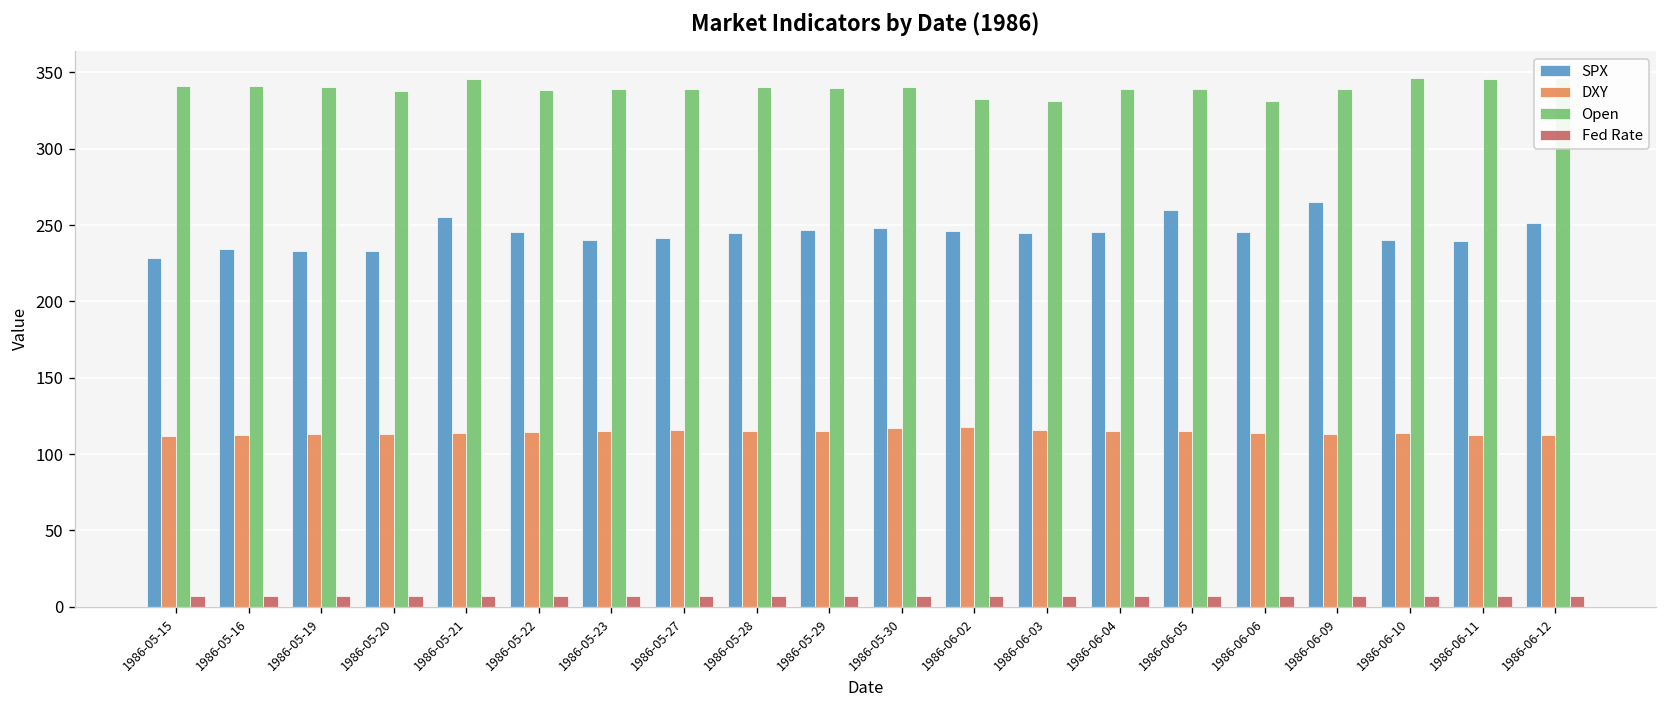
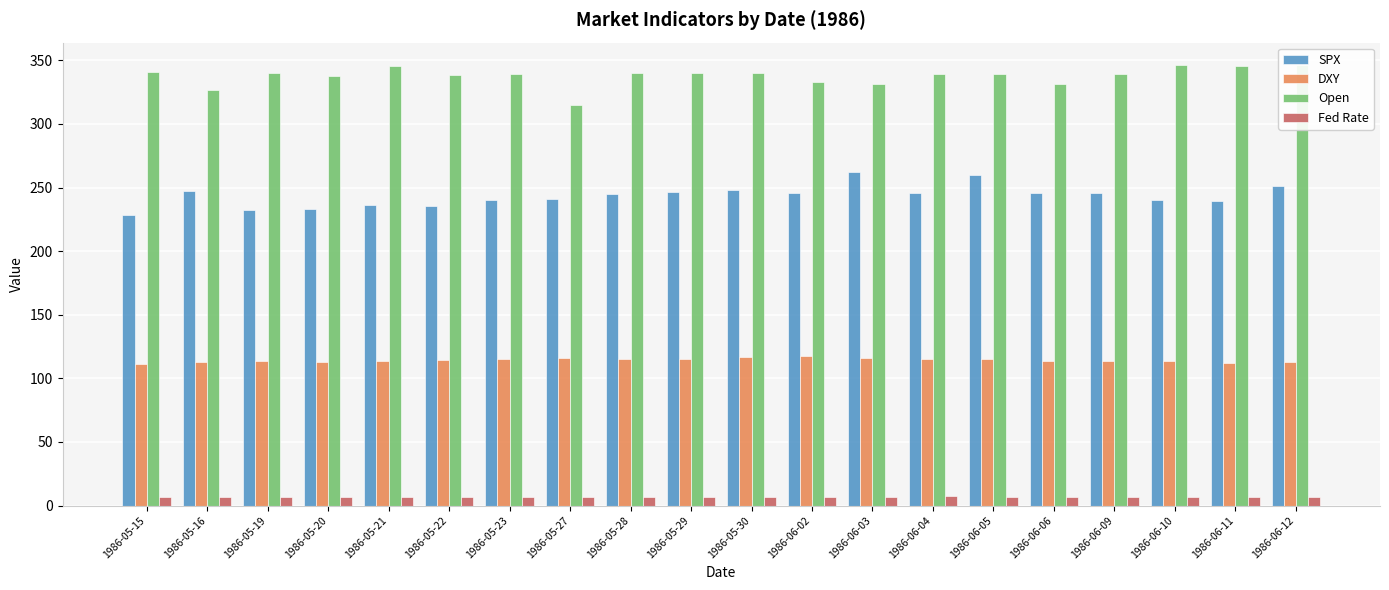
SPX, 1986-05-16: 234 -> 247
Open, 1986-05-16: 341 -> 327
SPX, 1986-05-21: 255 -> 236
SPX, 1986-05-22: 246 -> 235
Open, 1986-05-27: 339 -> 315
SPX, 1986-06-03: 245 -> 262
SPX, 1986-06-09: 265 -> 246
